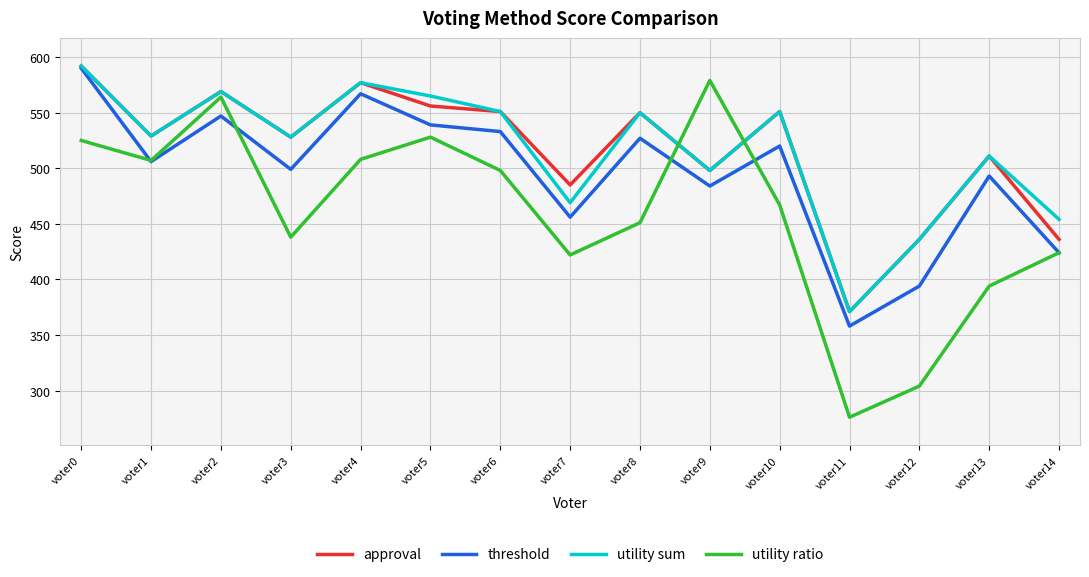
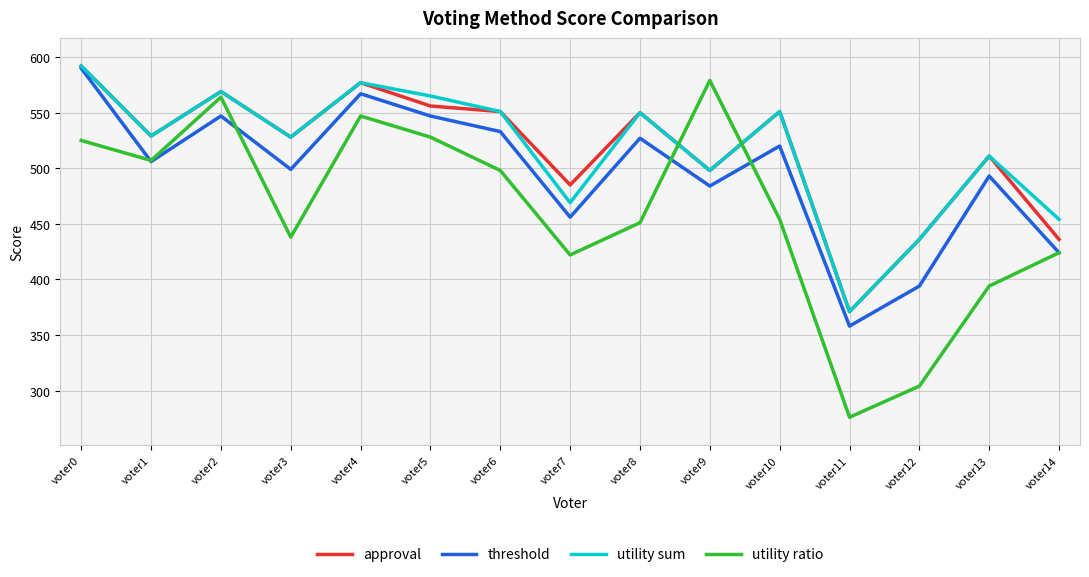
utility ratio, voter4: 508 -> 547
threshold, voter5: 539 -> 547
utility ratio, voter10: 467 -> 454
